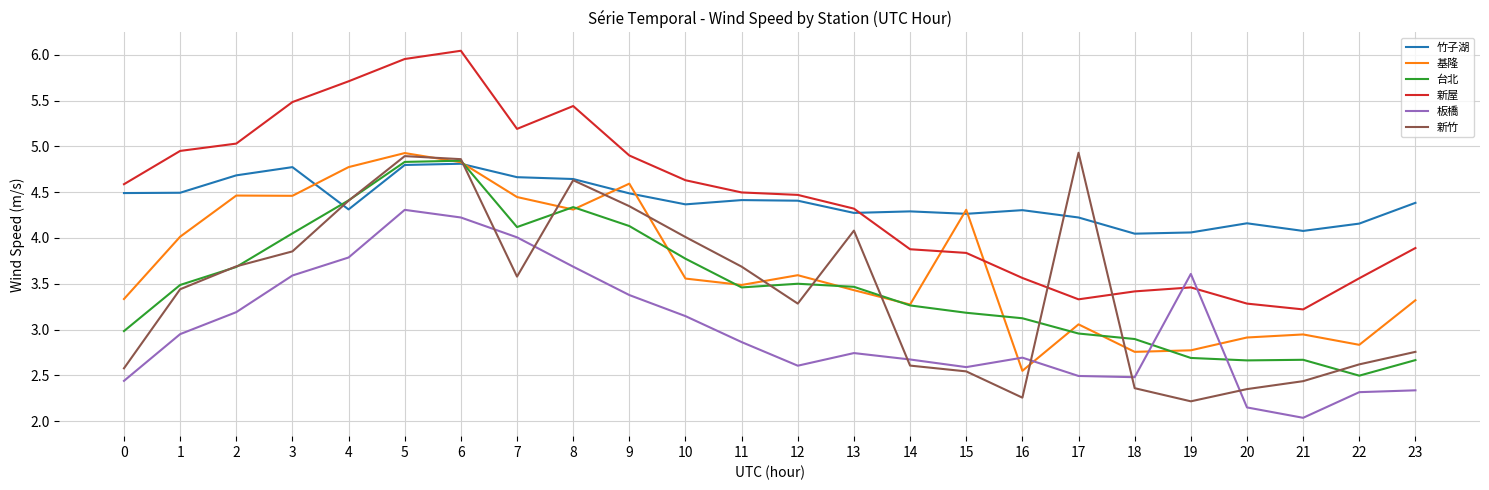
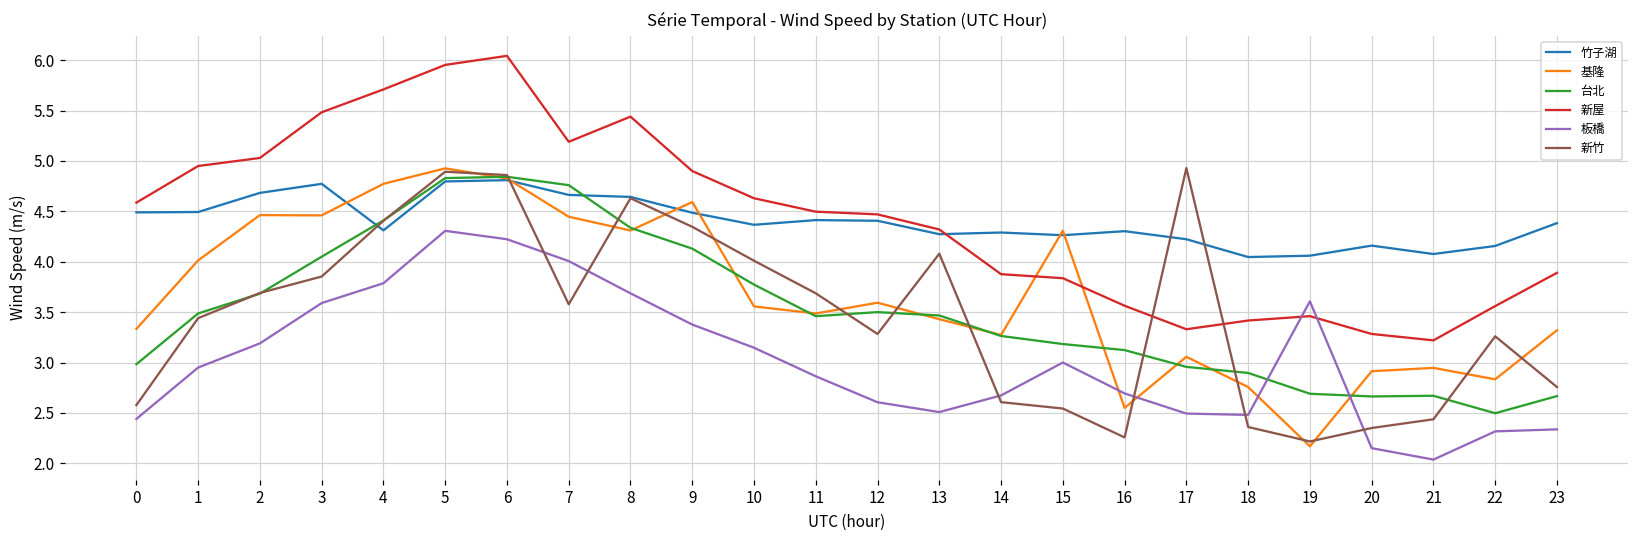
台北, 7: 4.1 -> 4.8
板橋, 13: 2.7 -> 2.5
板橋, 15: 2.6 -> 3.0
基隆, 19: 2.8 -> 2.2
新竹, 22: 2.6 -> 3.3
